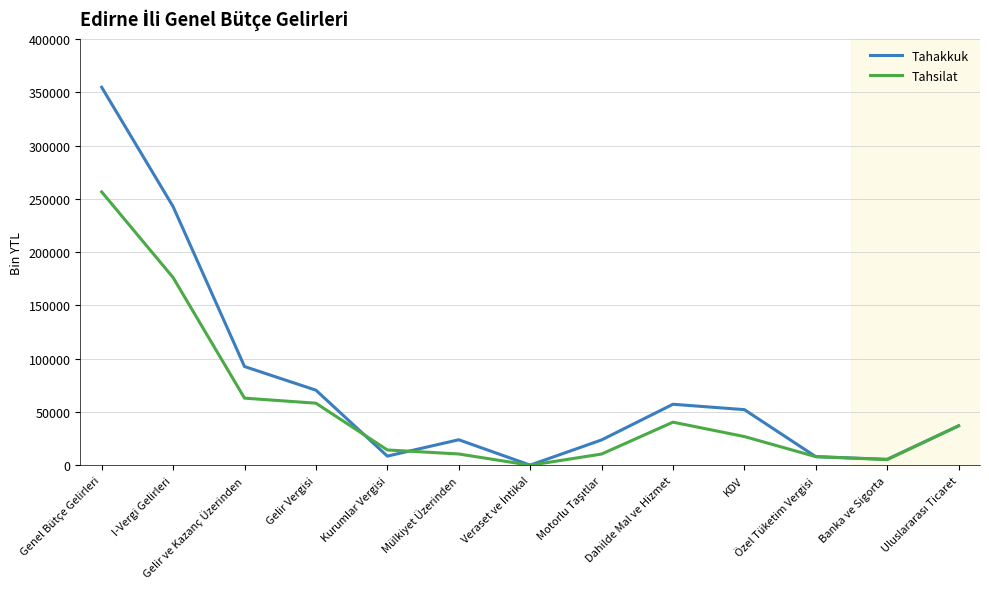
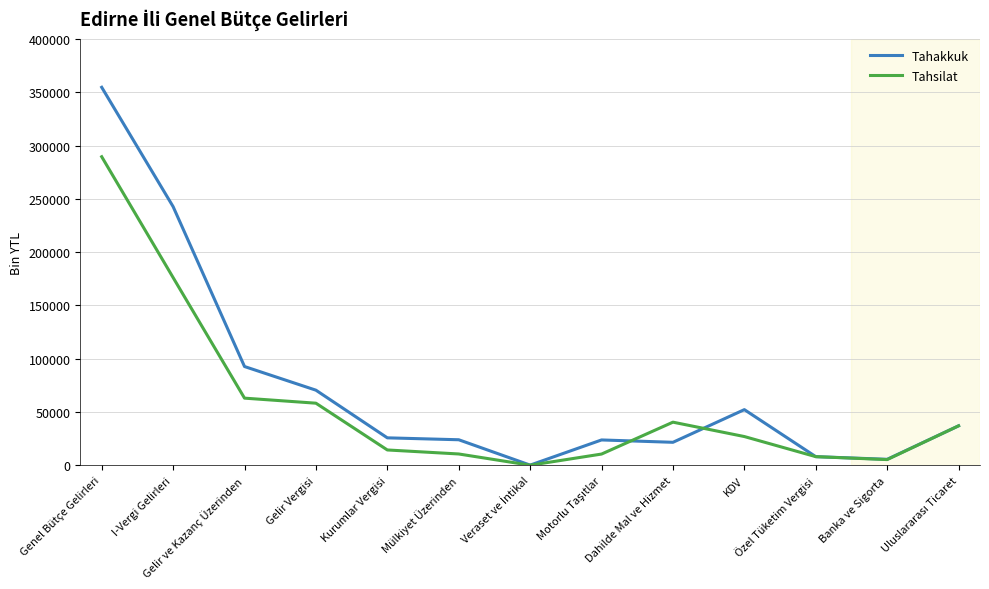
Tahsilat, Genel Bütçe Gelirleri: 257000 -> 290000
Tahakkuk, Kurumlar Vergisi: 9000 -> 26000
Tahakkuk, Dahilde Mal ve Hizmet: 57000 -> 22000
